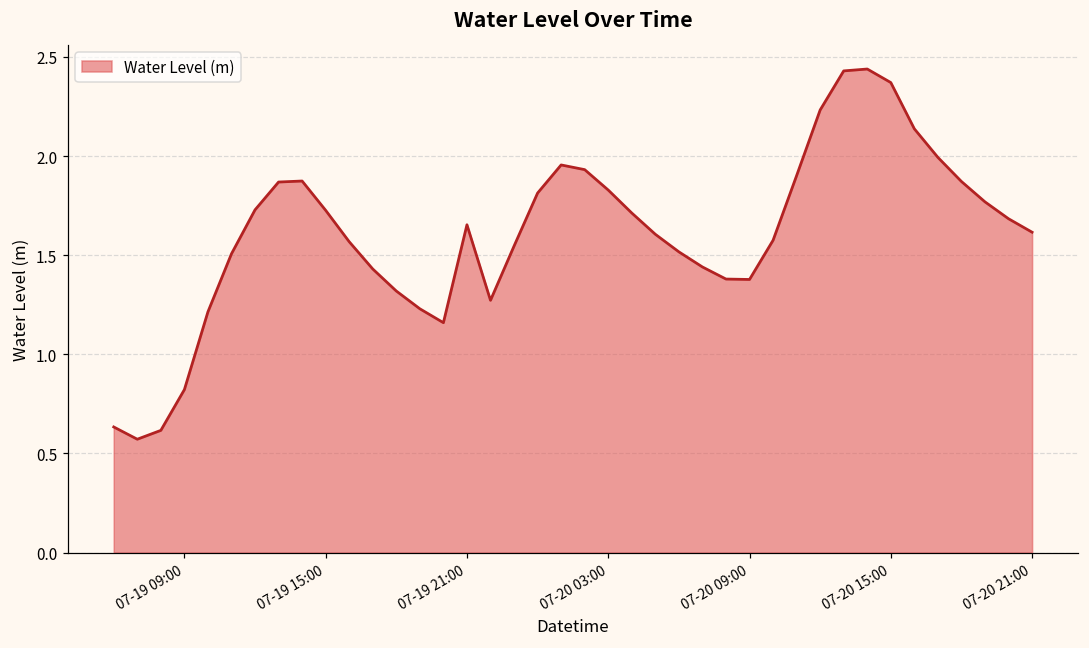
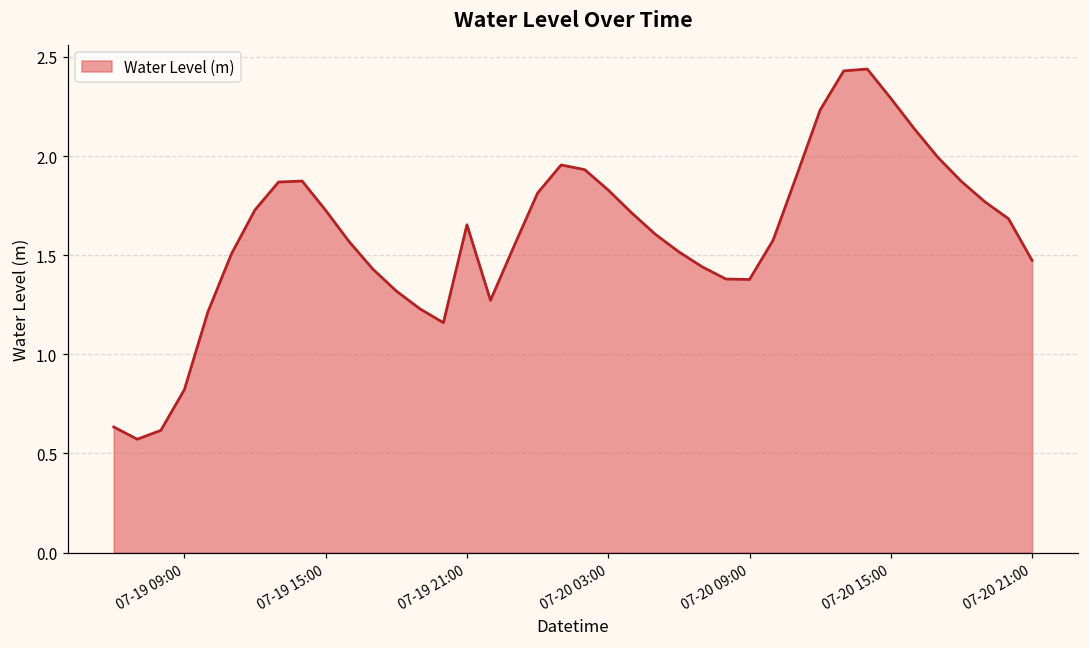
07-20 15:00: 2.37 -> 2.29
07-20 21:00: 1.62 -> 1.47
